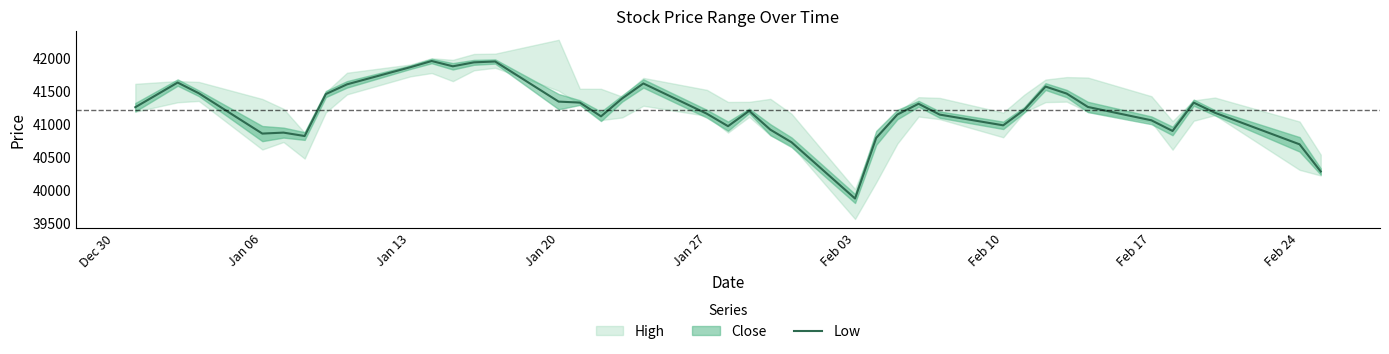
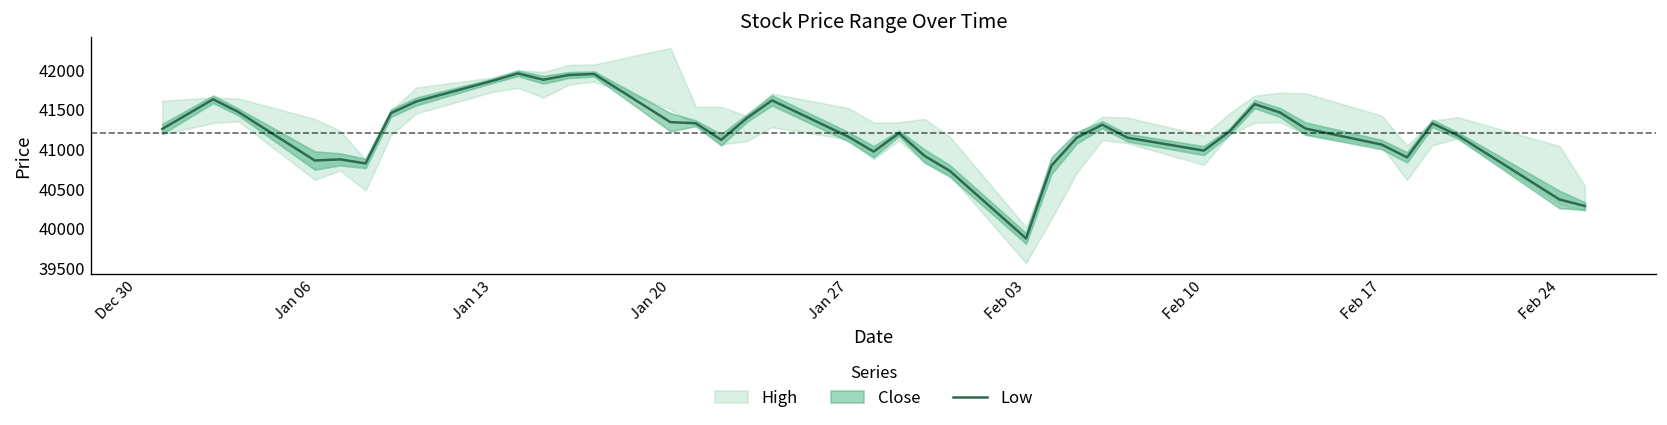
Low, Feb 24: 40700 -> 40400
